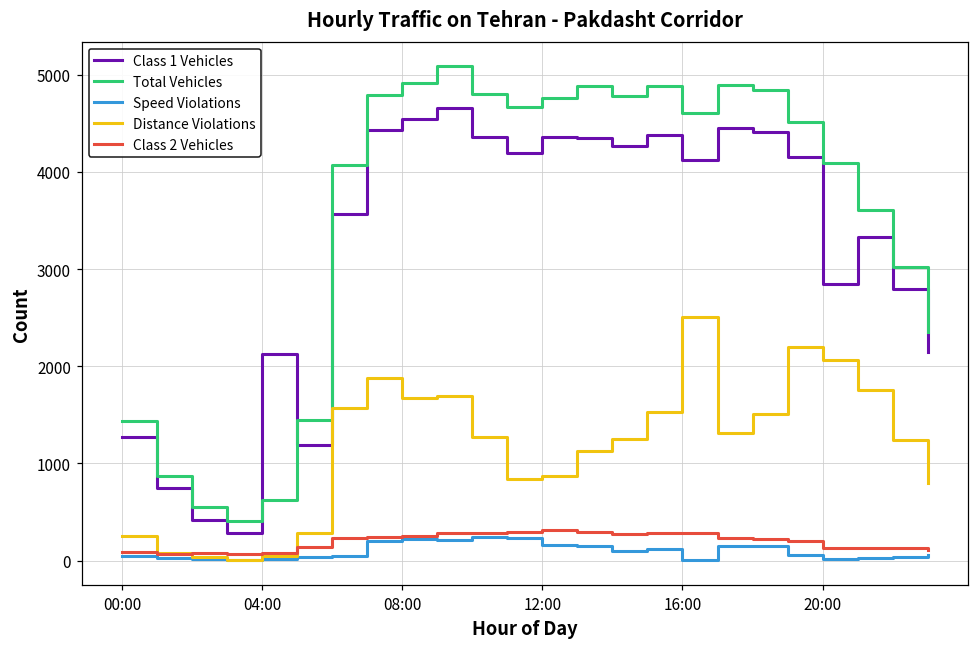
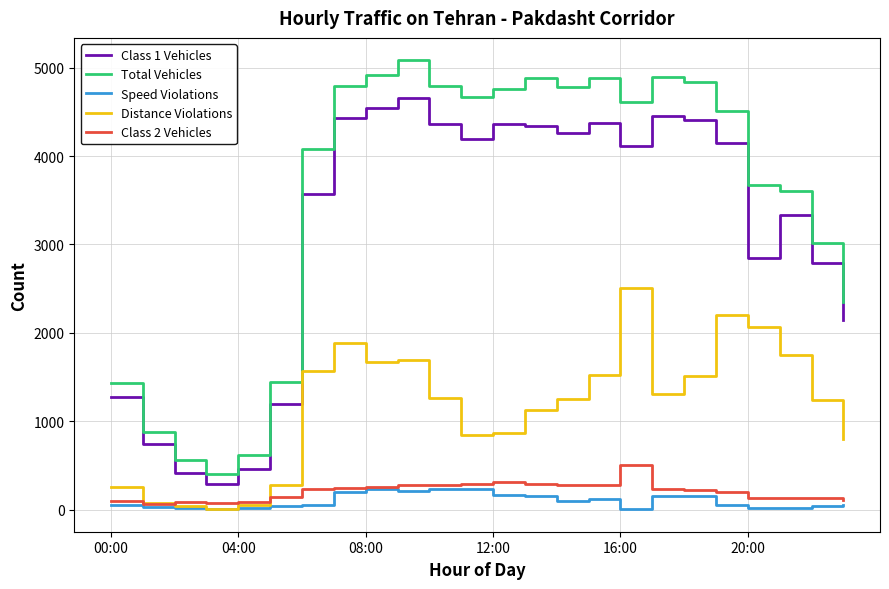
Class 1 Vehicles, 04:00: 2100 -> 500
Class 2 Vehicles, 16:00: 300 -> 500
Total Vehicles, 20:00: 4100 -> 3700
